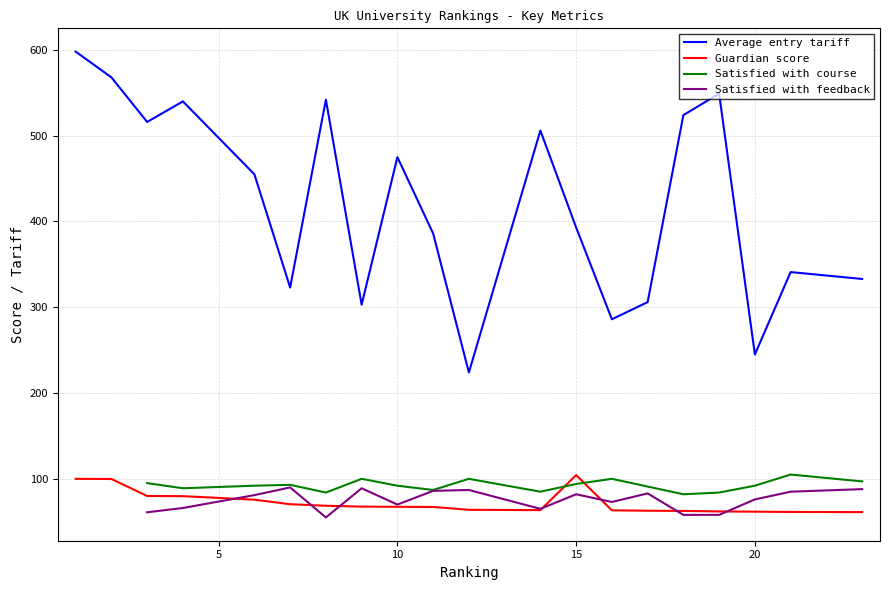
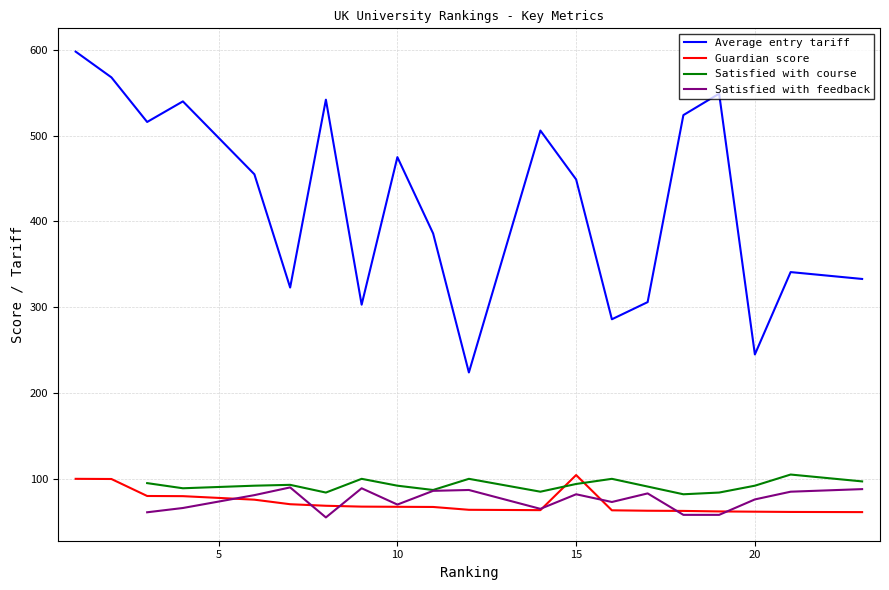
Average entry tariff, 15: 390 -> 450
